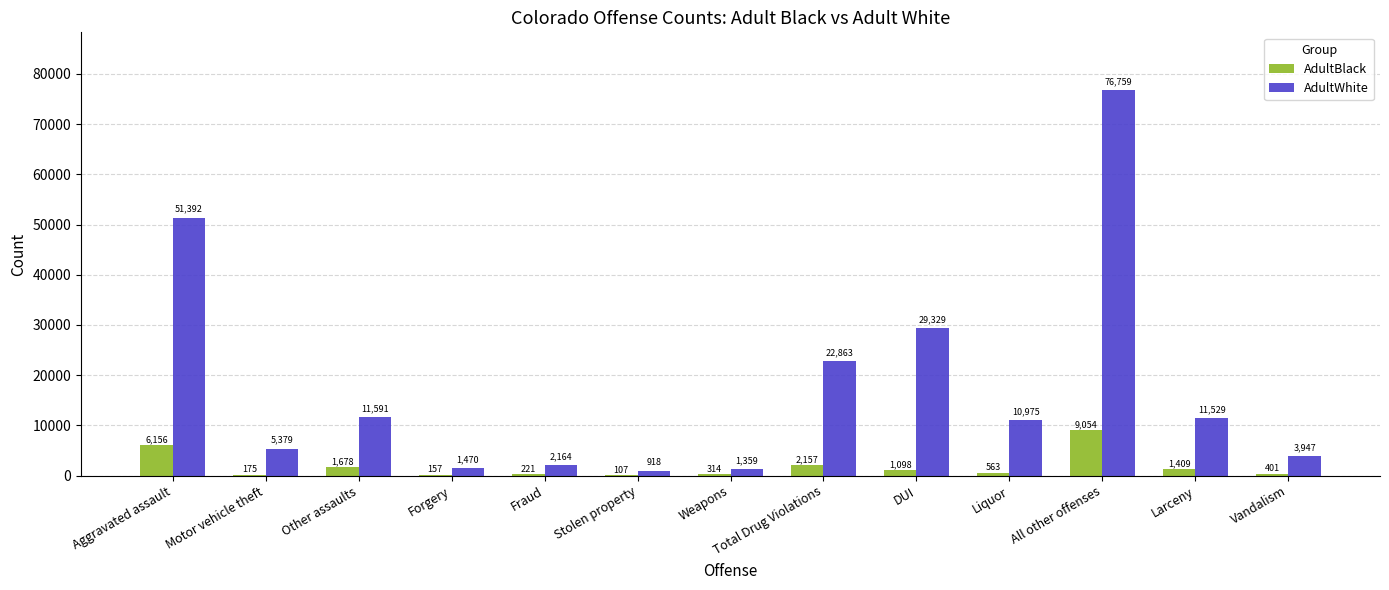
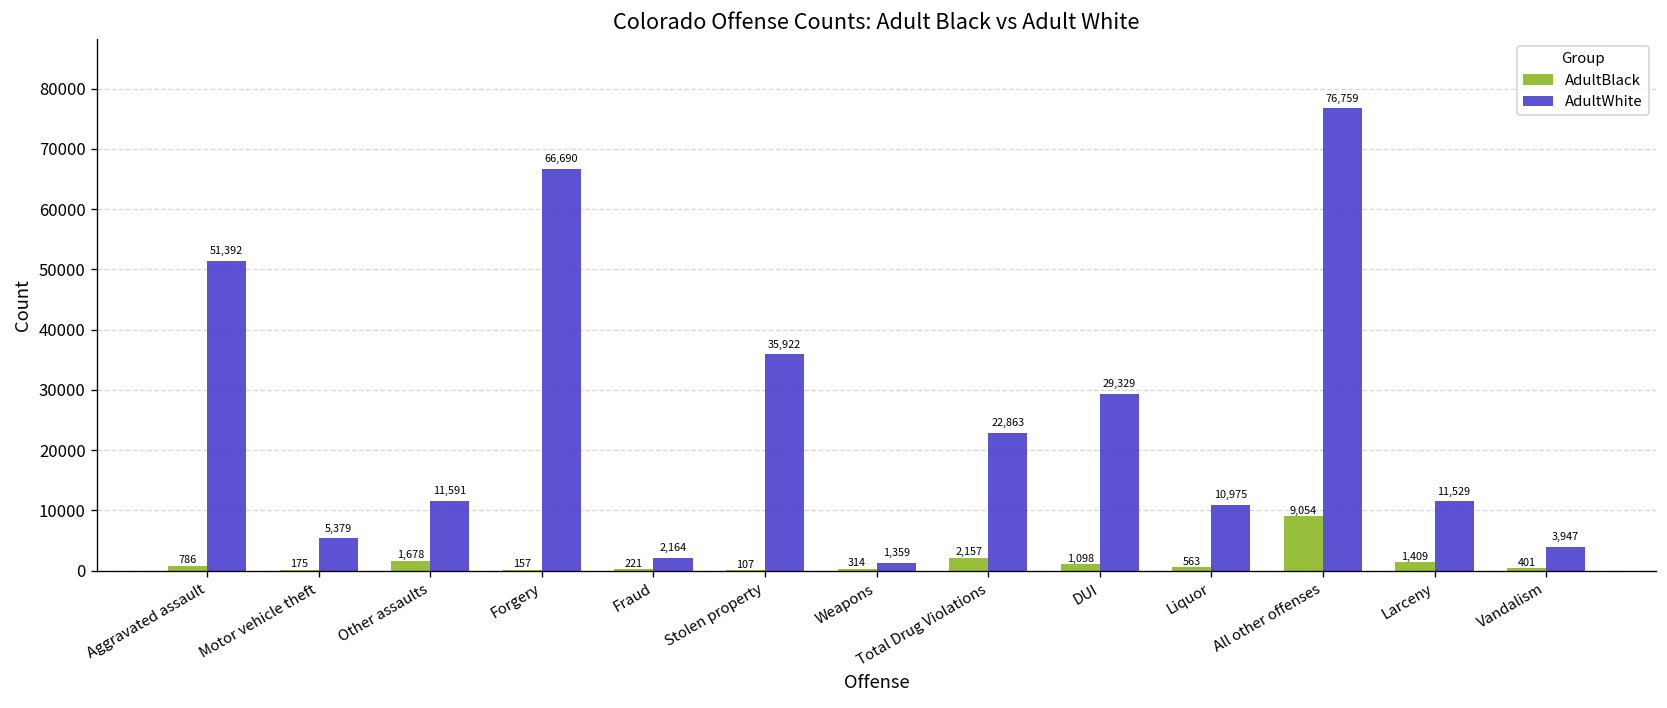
AdultBlack, Aggravated assault: 6,156 -> 786
AdultWhite, Forgery: 1,470 -> 66,690
AdultWhite, Stolen property: 918 -> 35,922
